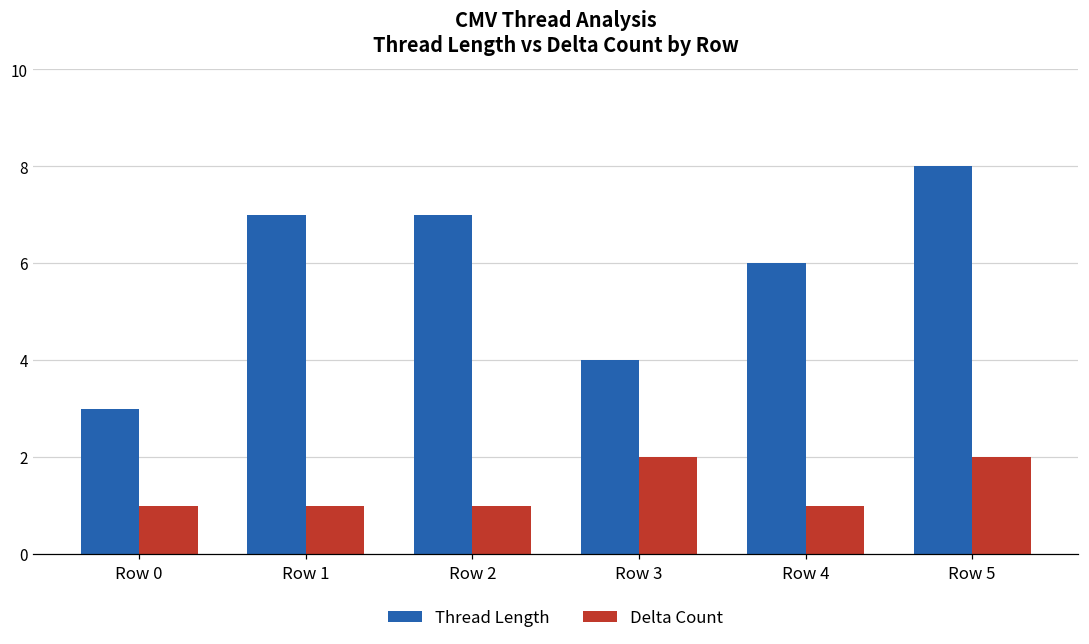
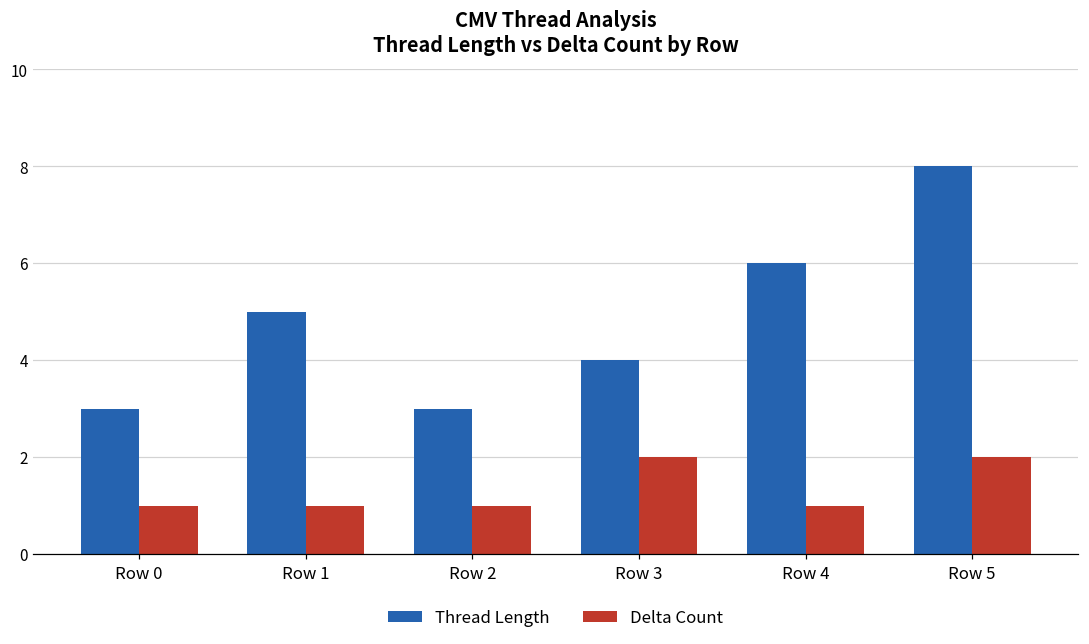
Thread Length, Row 1: 7 -> 5
Thread Length, Row 2: 7 -> 3
